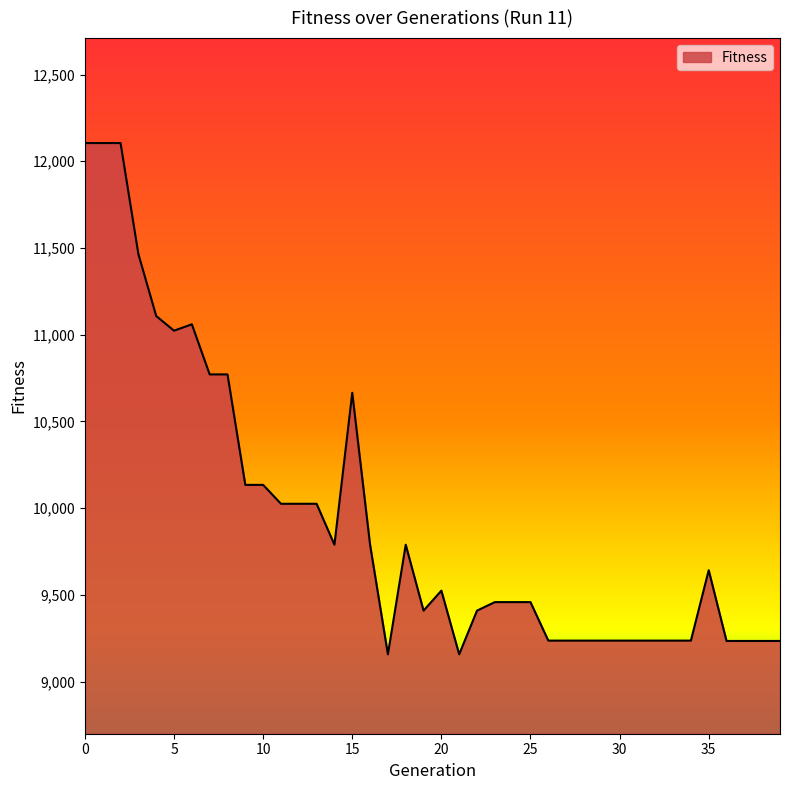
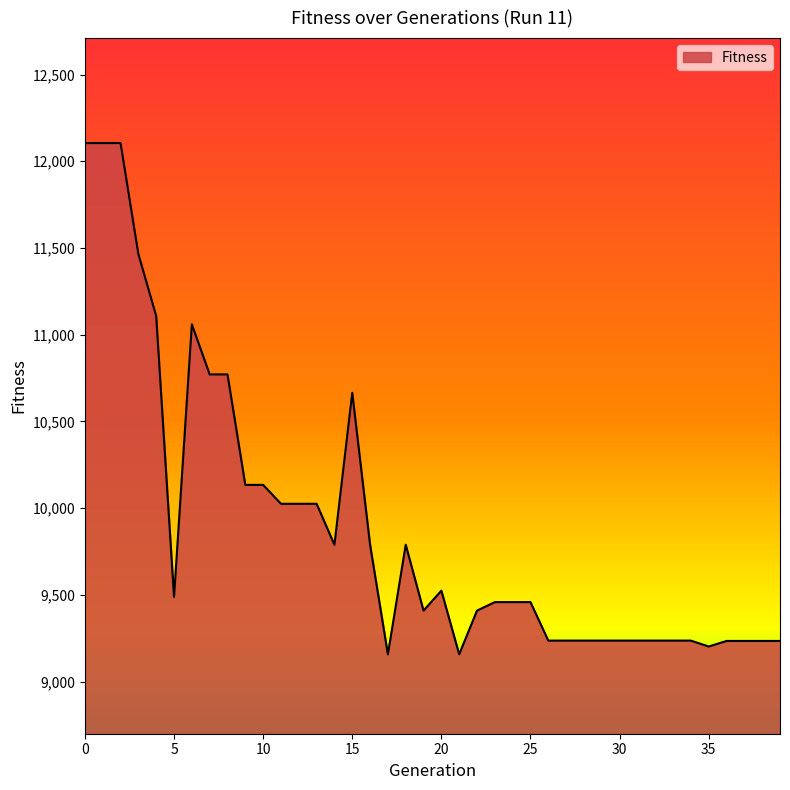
5: 11,020 -> 9,490
35: 9,640 -> 9,200
